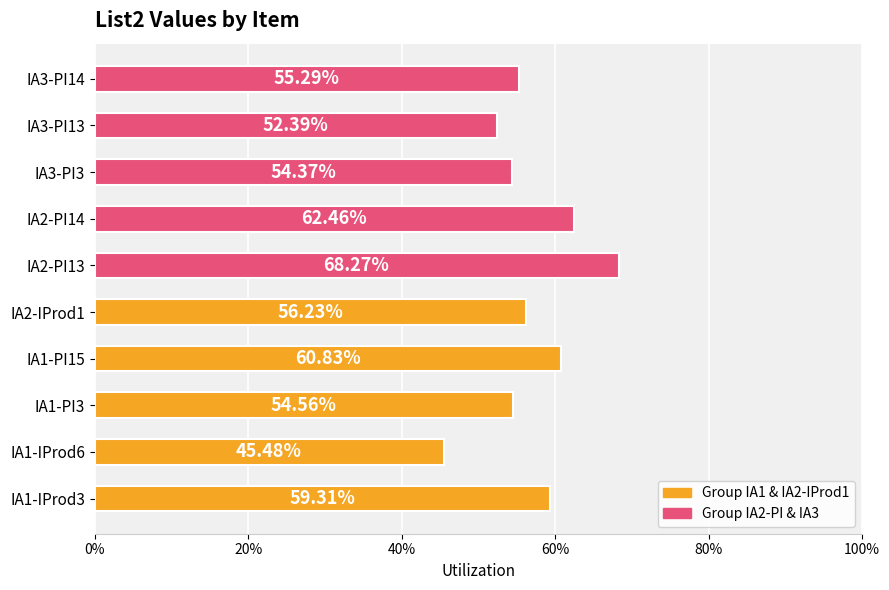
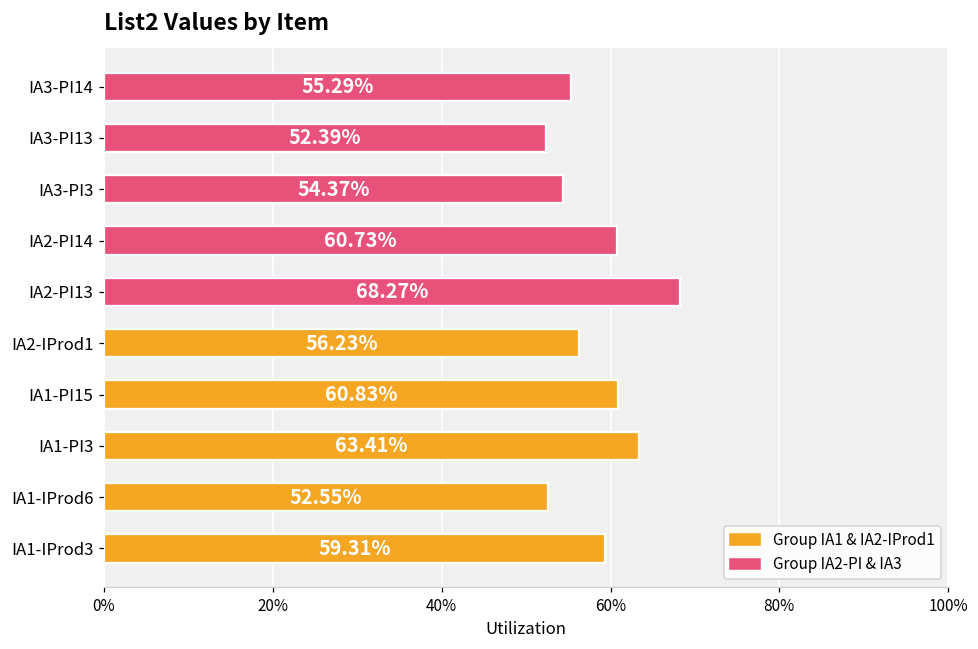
IA2-PI14: 62.46% -> 60.73%
IA1-PI3: 54.56% -> 63.41%
IA1-IProd6: 45.48% -> 52.55%
